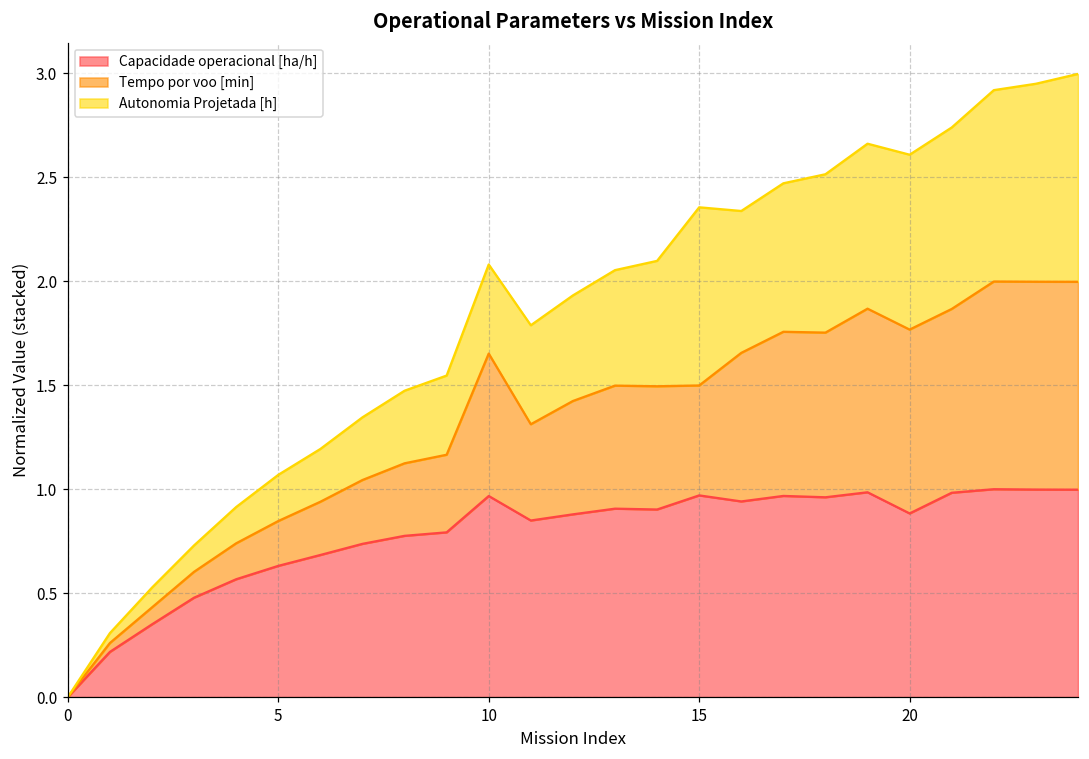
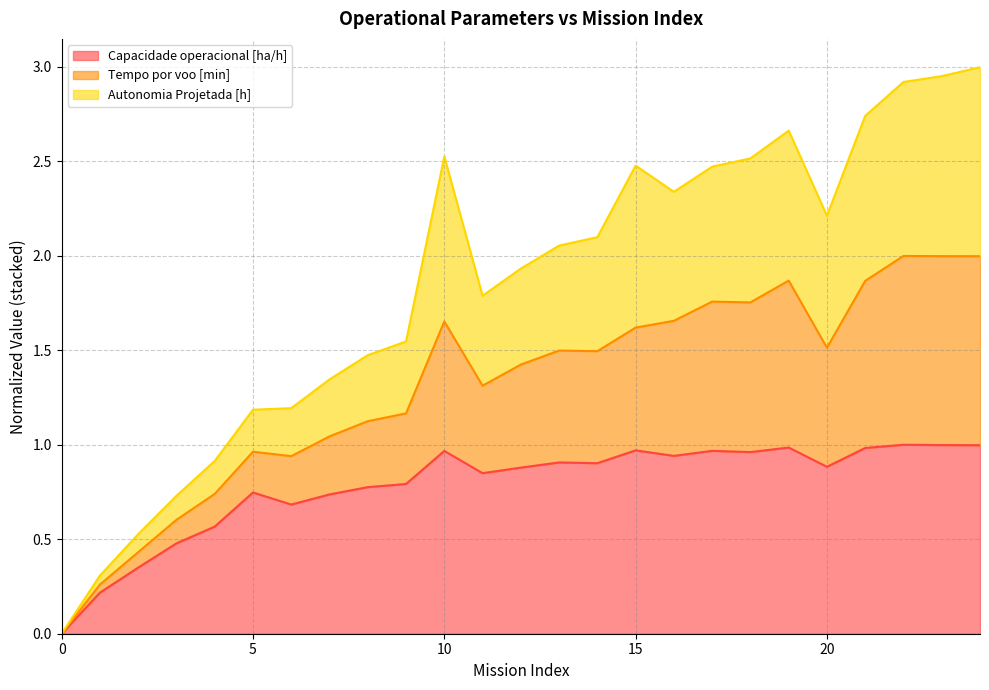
Capacidade operacional [ha/h], 5: 0.63 -> 0.75
Autonomia Projetada [h], 10: 0.43 -> 0.87
Tempo por voo [min], 15: 0.53 -> 0.65
Tempo por voo [min], 20: 0.88 -> 0.63
Autonomia Projetada [h], 20: 0.84 -> 0.70
